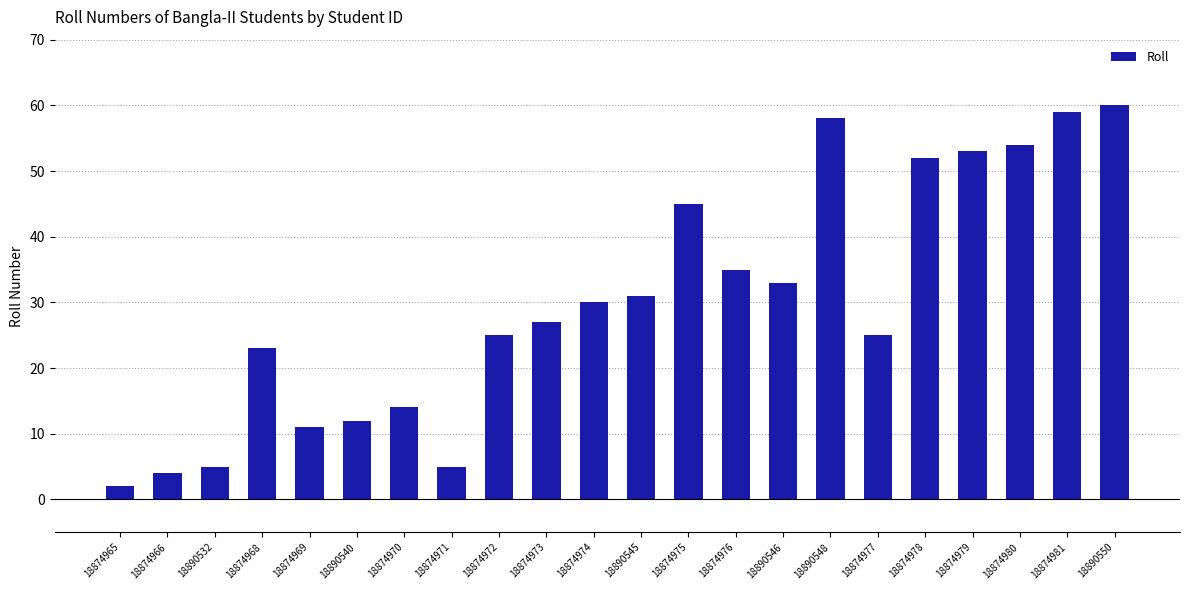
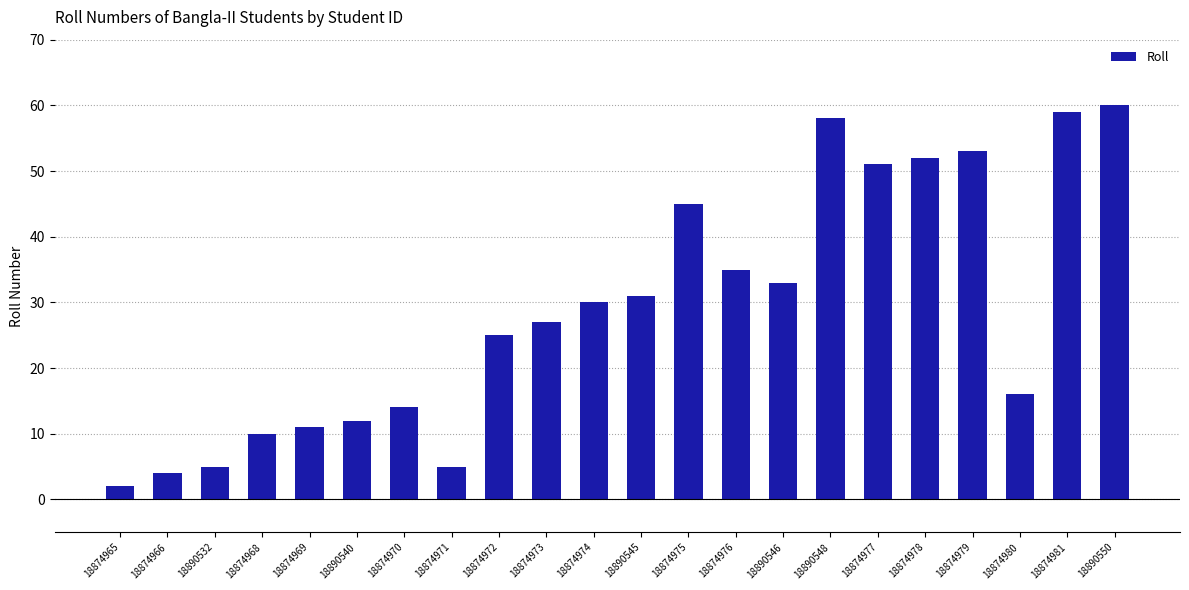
18874968: 23 -> 10
18874977: 25 -> 51
18874980: 54 -> 16
